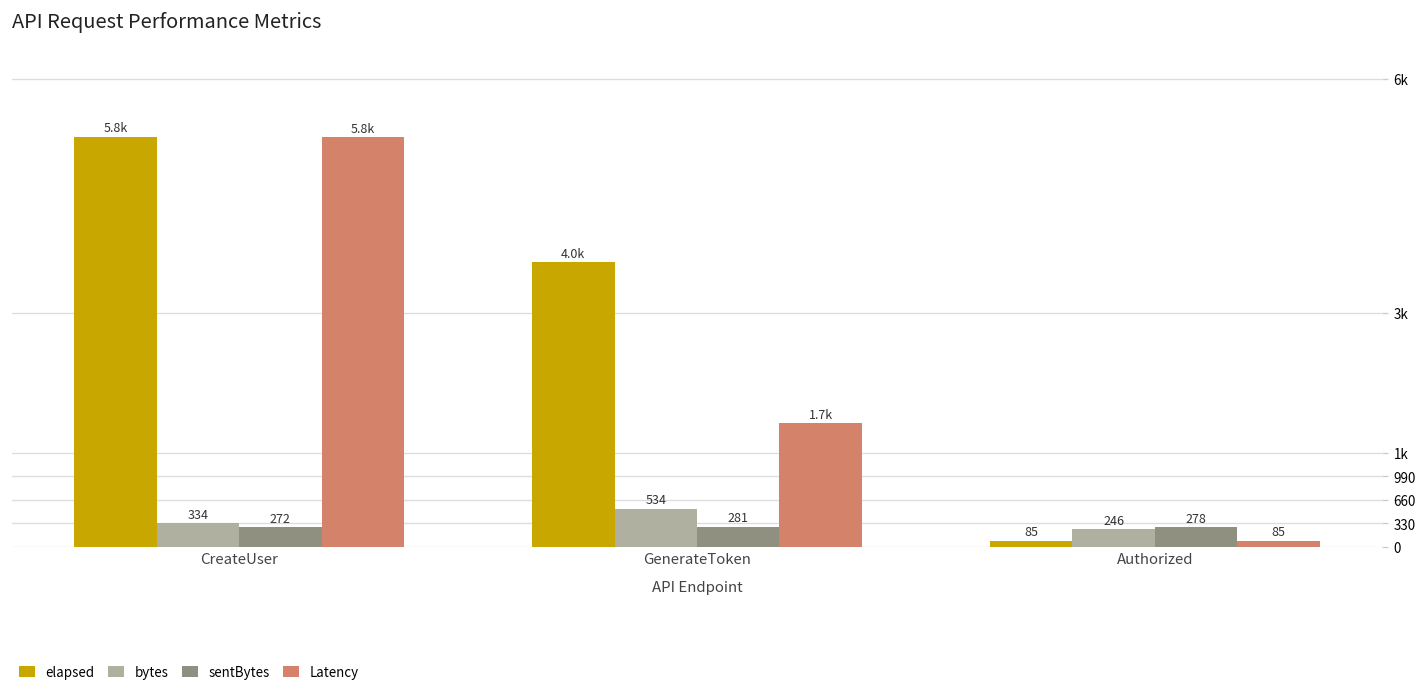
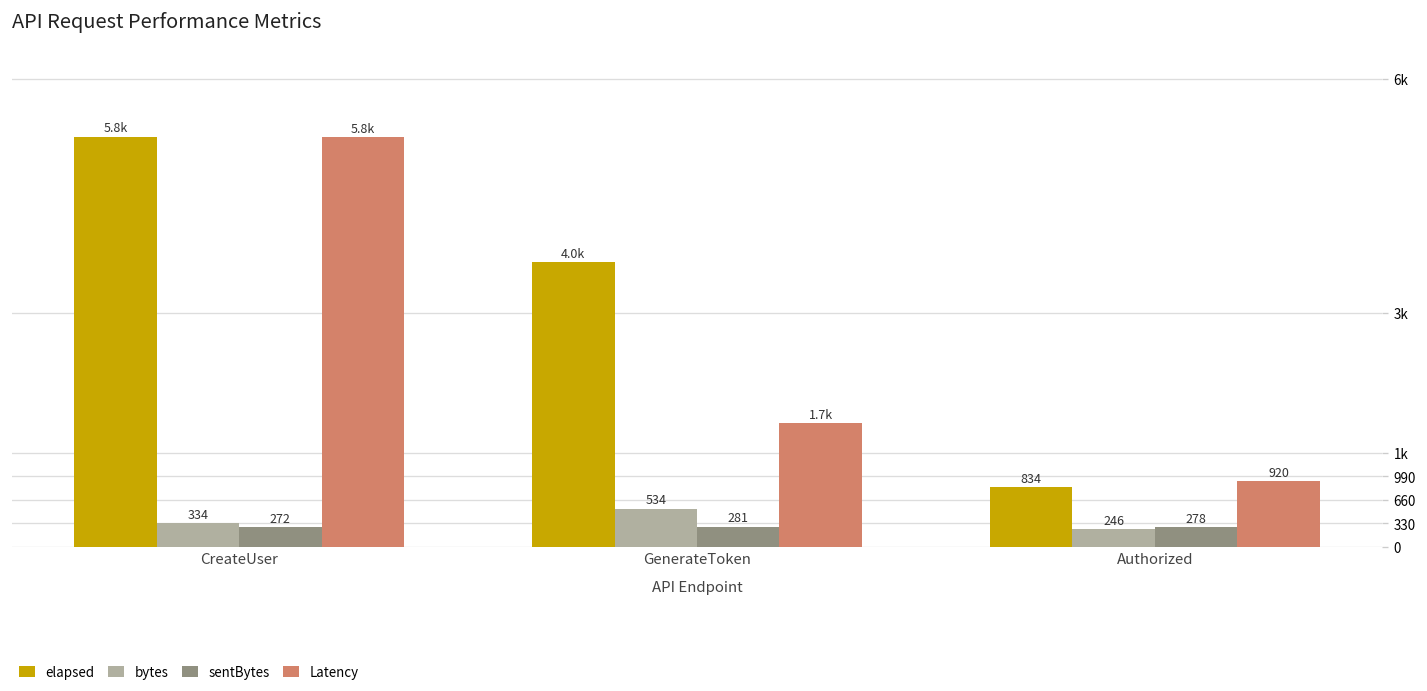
elapsed, Authorized: 85 -> 834
Latency, Authorized: 85 -> 920
